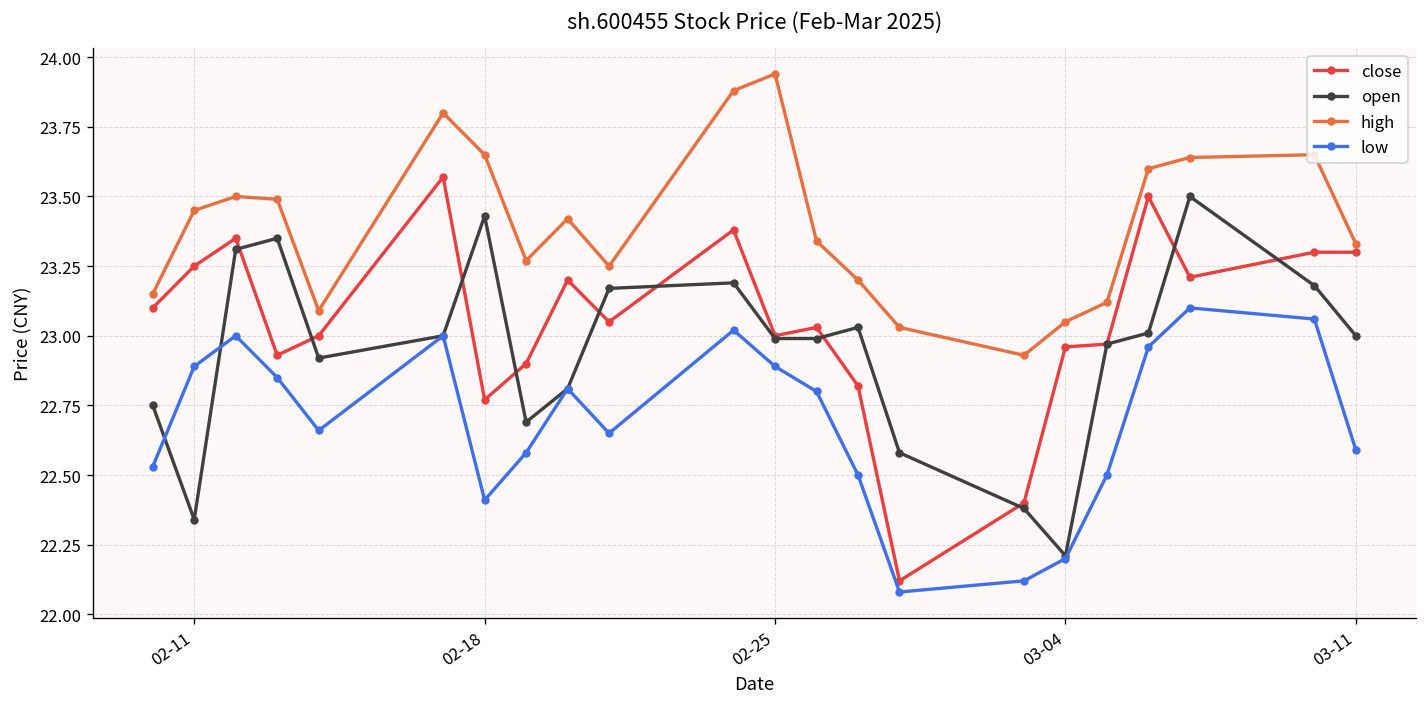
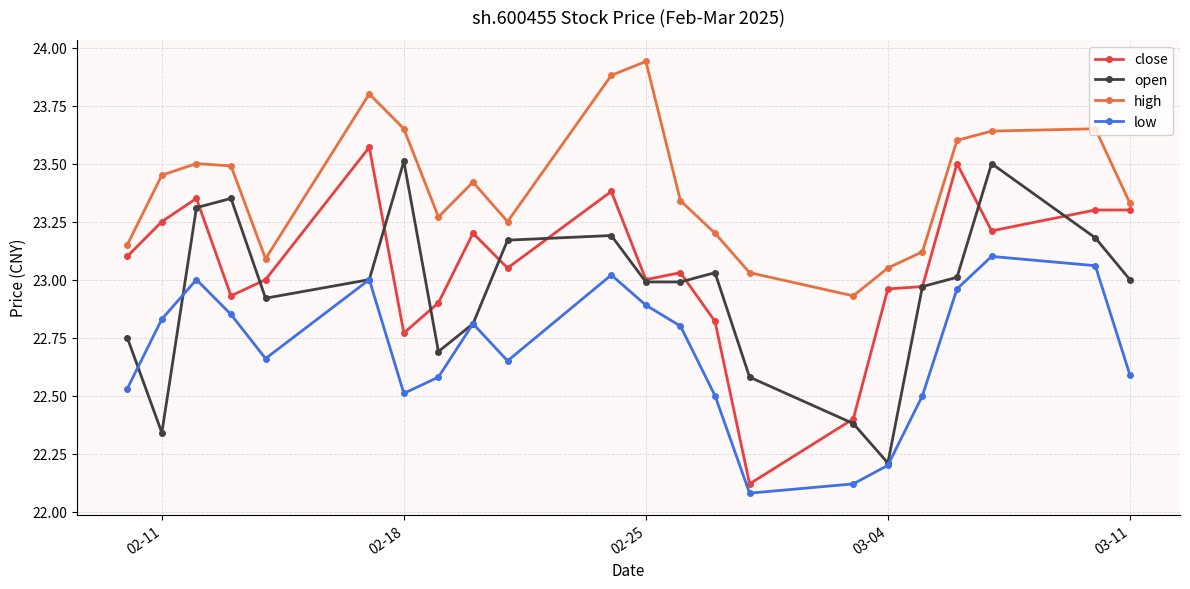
low, 02-11: 22.89 -> 22.83
open, 02-18: 23.43 -> 23.51
low, 02-18: 22.41 -> 22.51
